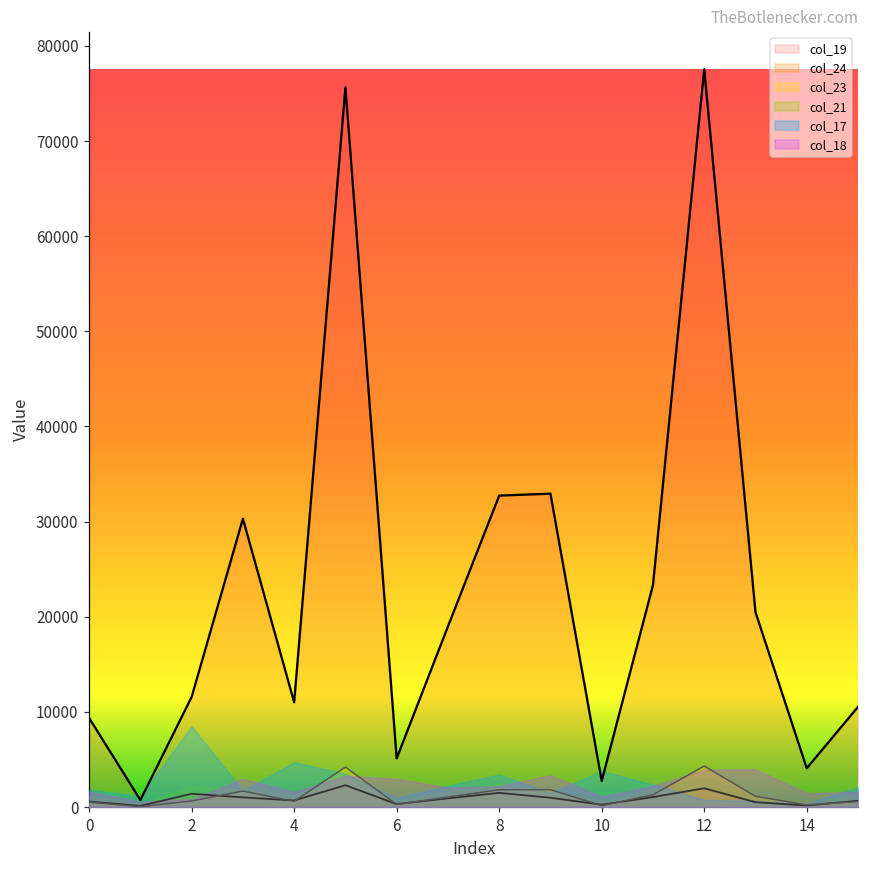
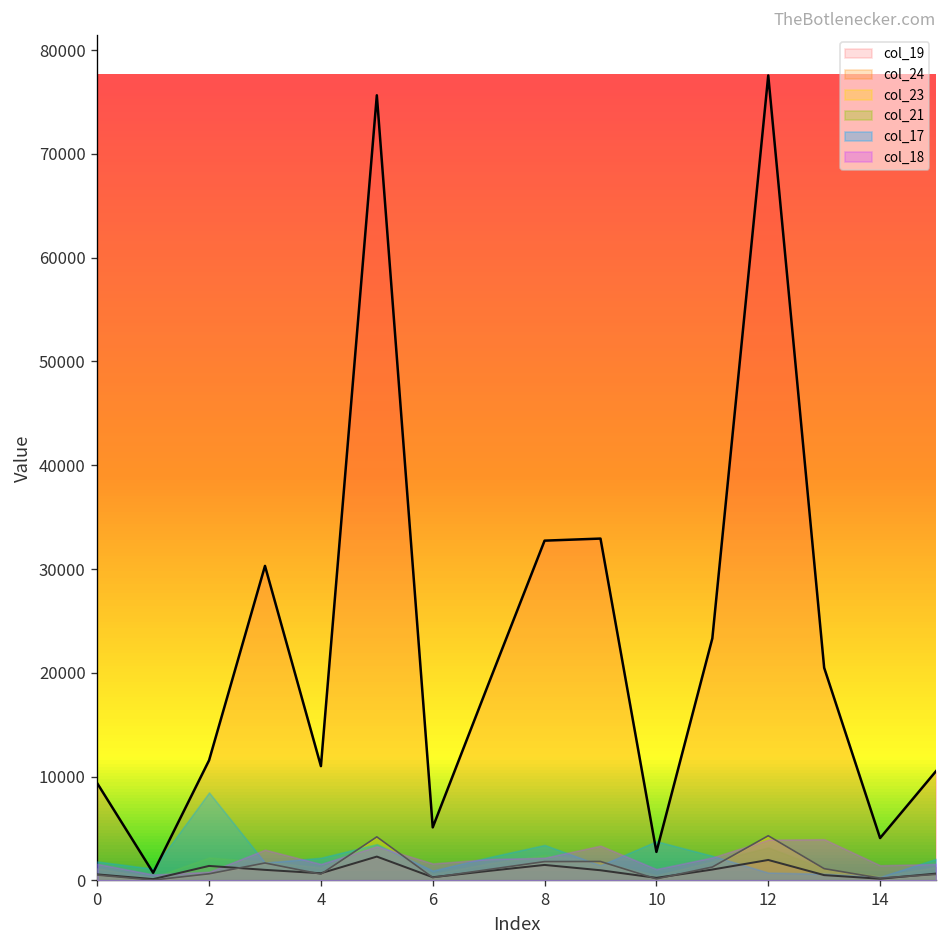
col_17, 4: 5000 -> 2000
col_18, 6: 3000 -> 2000
